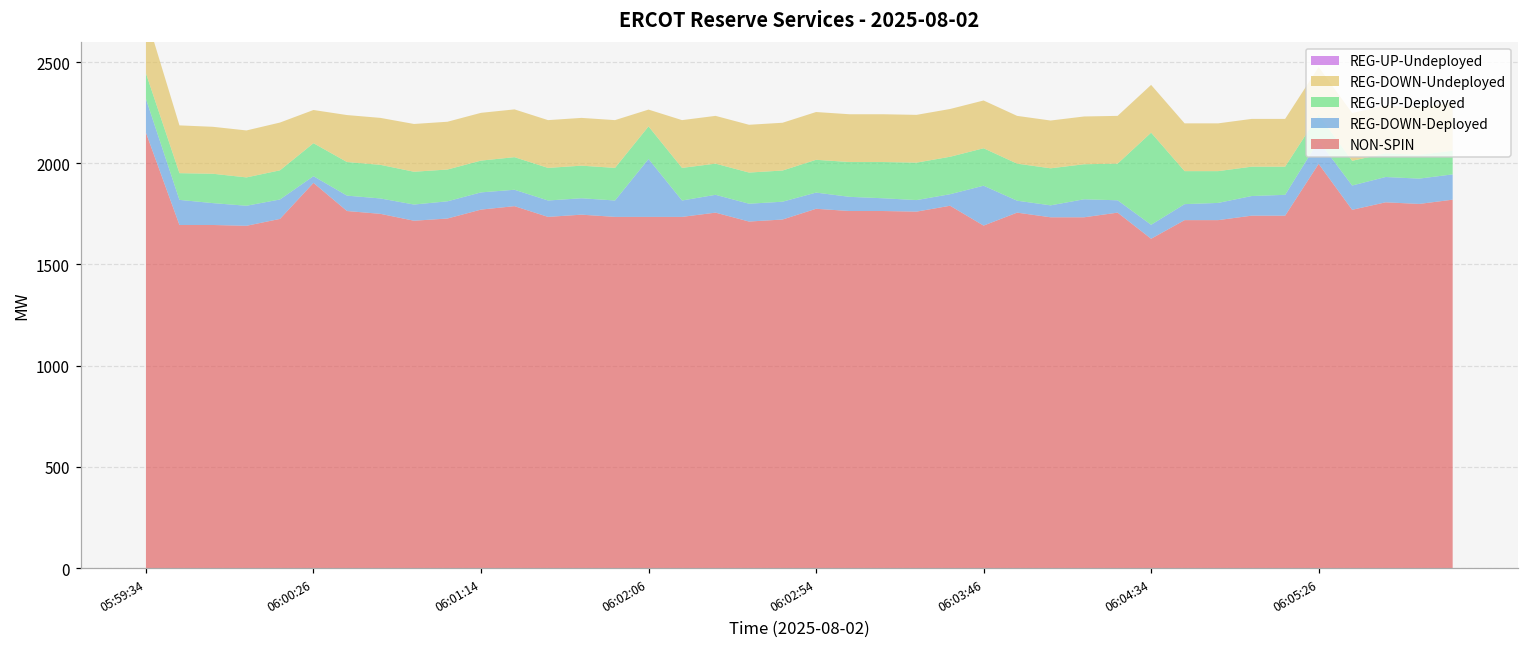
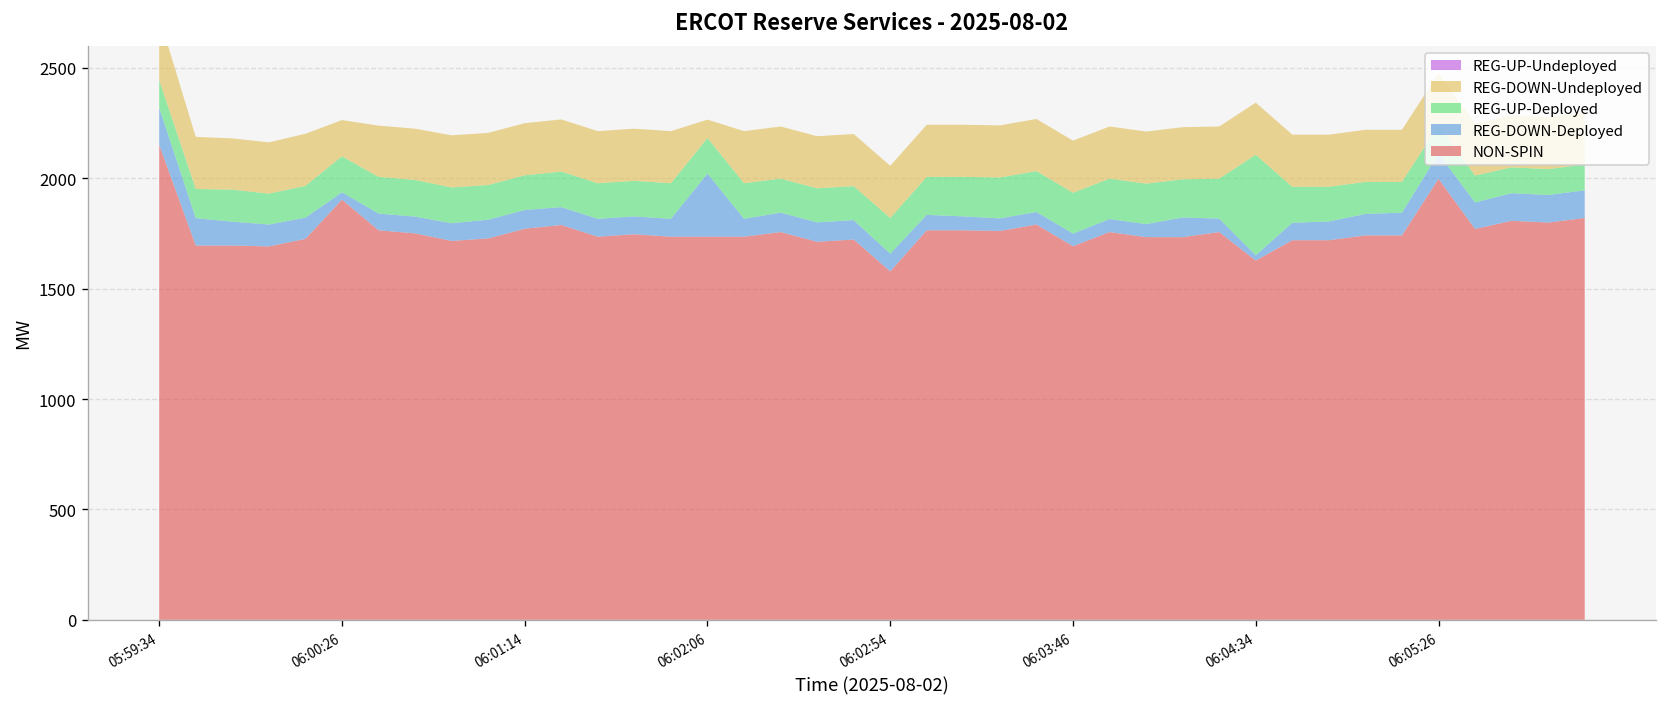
NON-SPIN, 06:02:54: 1780 -> 1580
REG-DOWN-Deployed, 06:03:46: 200 -> 60
REG-DOWN-Deployed, 06:04:34: 70 -> 20
